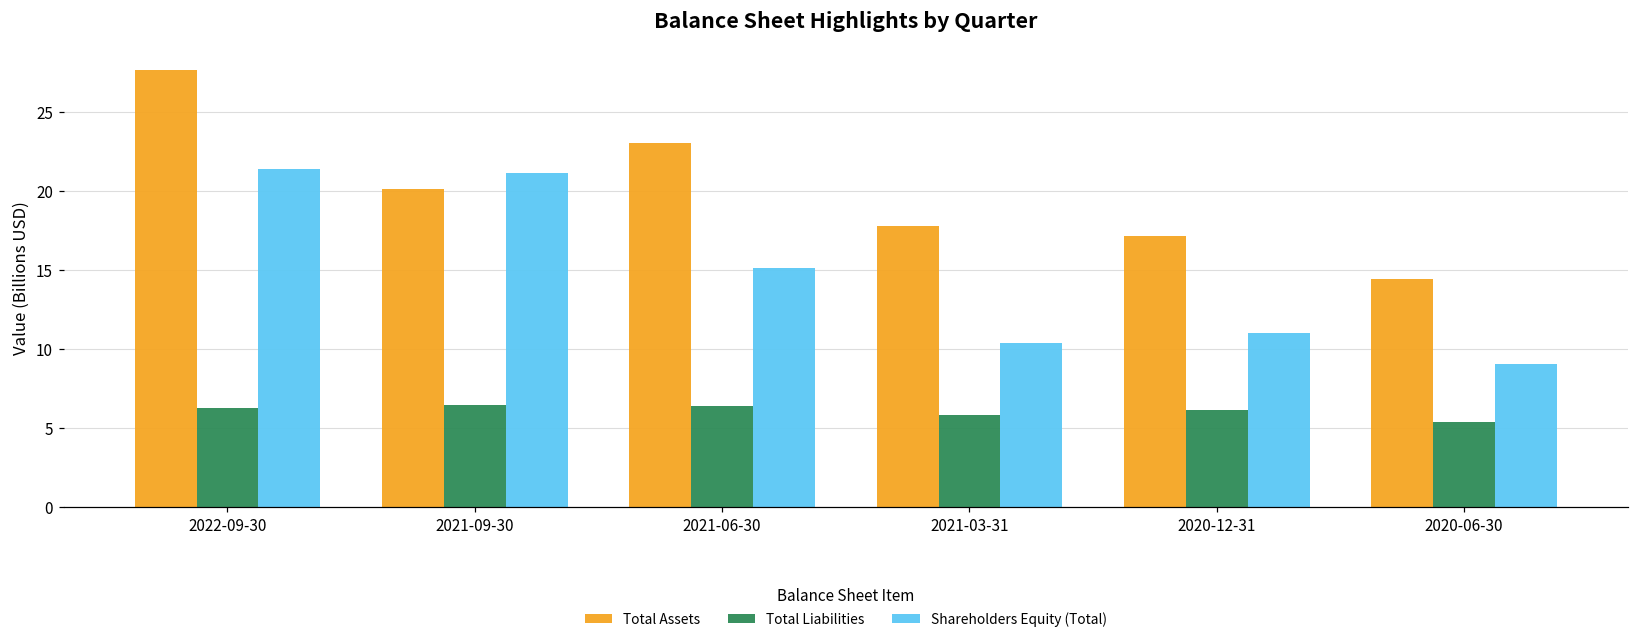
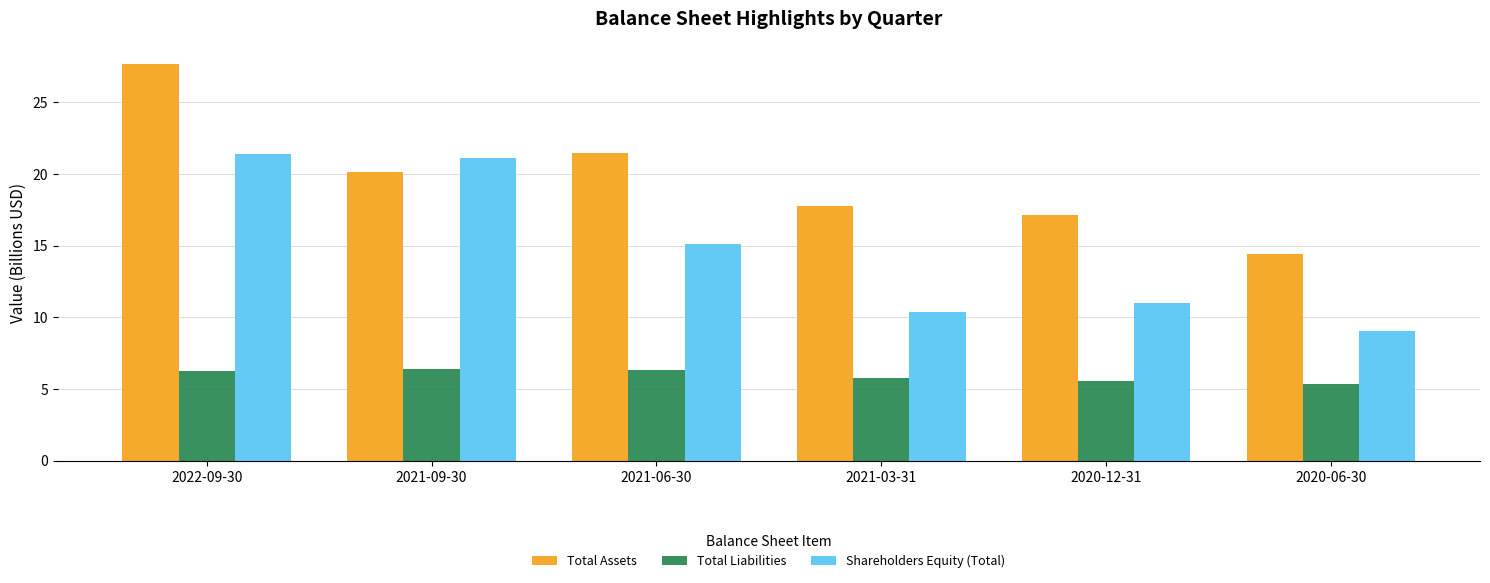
Total Assets, 2021-06-30: 23.0 -> 21.5
Total Liabilities, 2020-12-31: 6.1 -> 5.6
